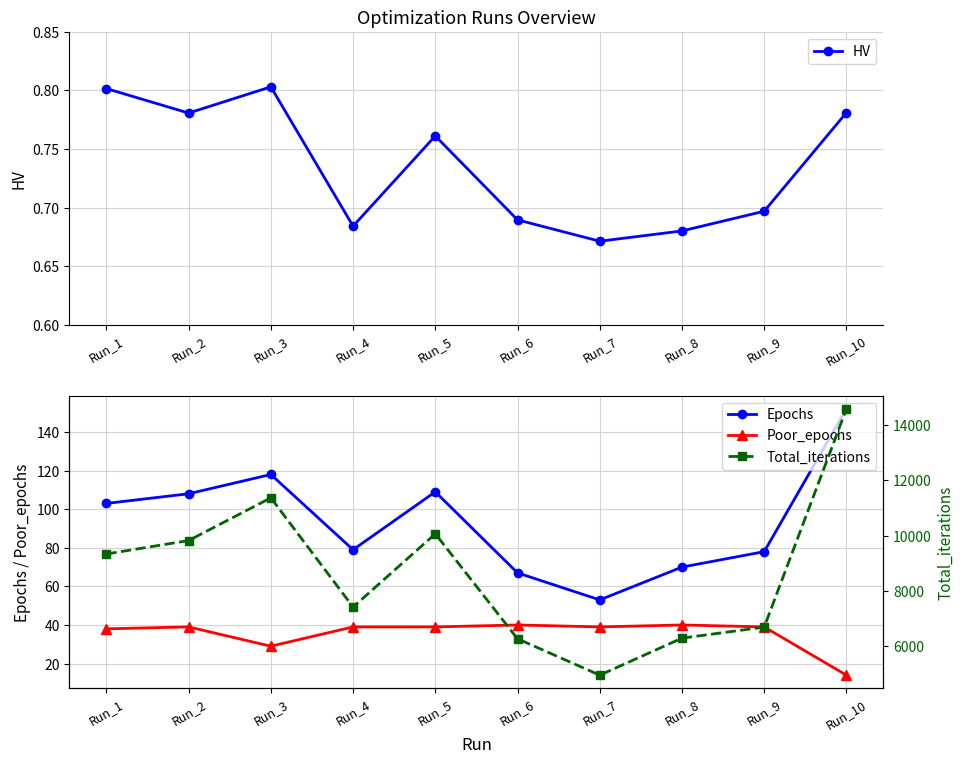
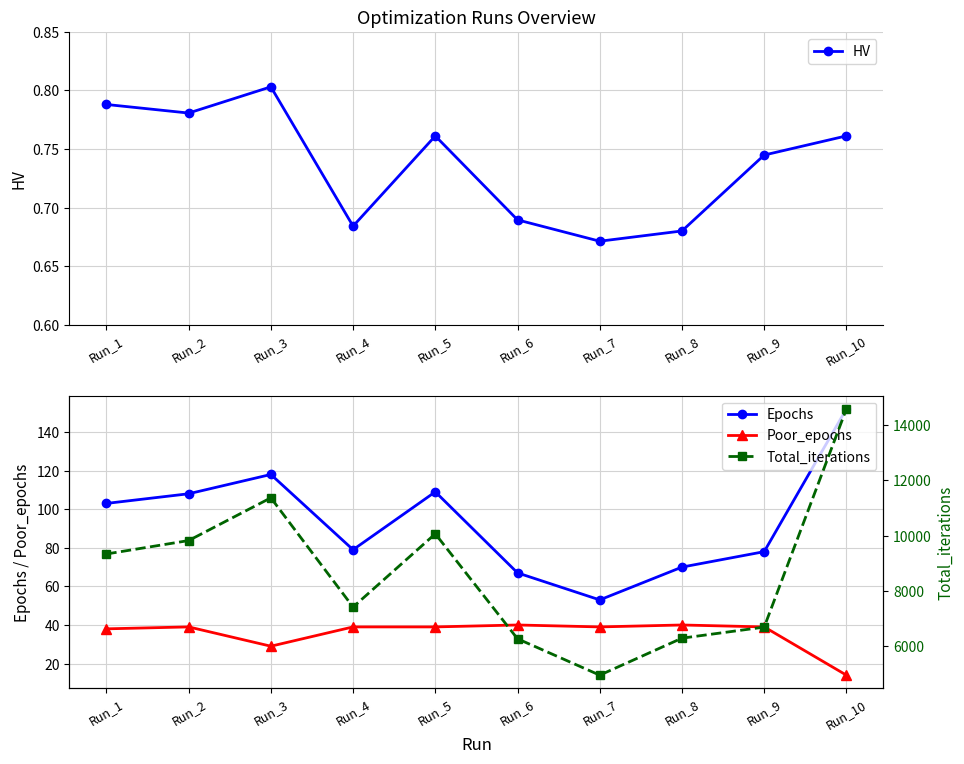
Optimization Runs Overview, Run_1: 0.802 -> 0.788
Optimization Runs Overview, Run_9: 0.697 -> 0.745
Optimization Runs Overview, Run_10: 0.781 -> 0.761
